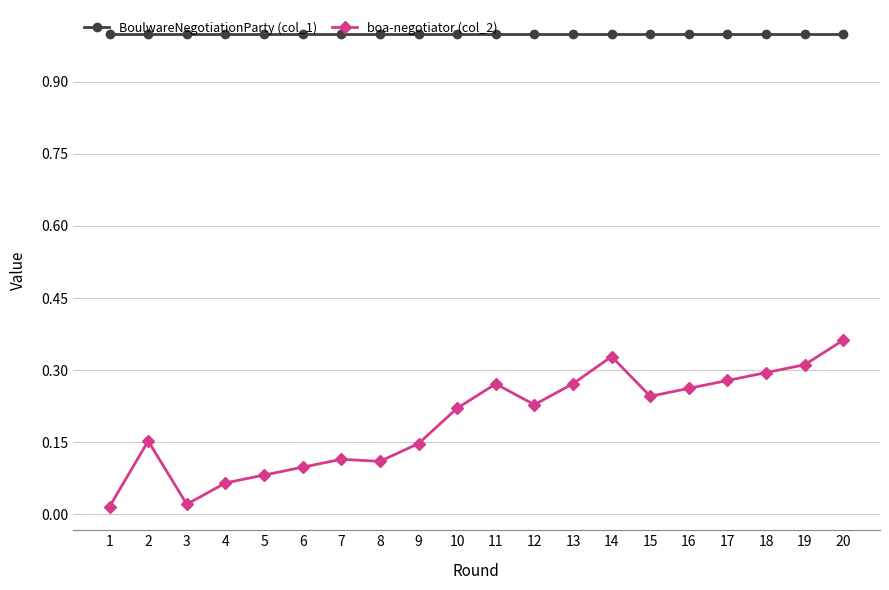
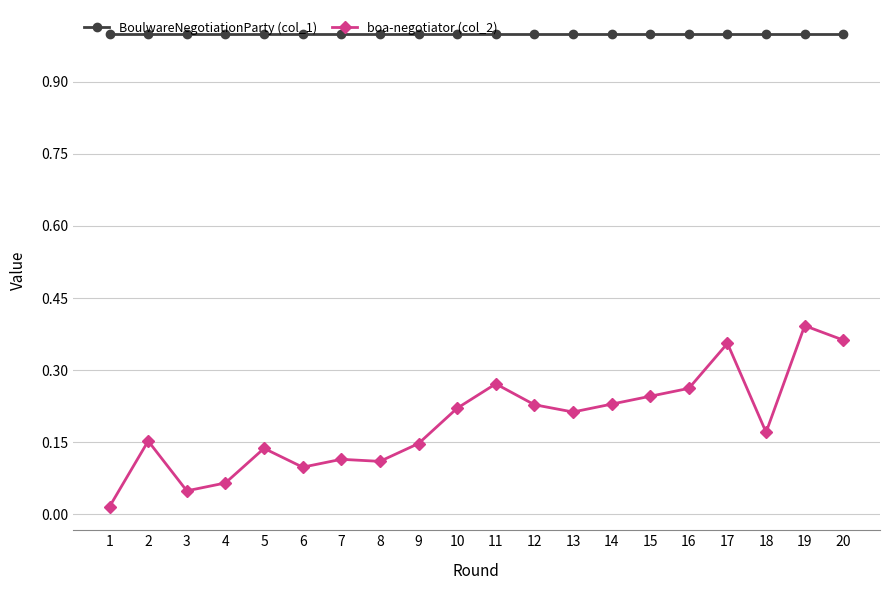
boa-negotiator (col_2), 3: 0.02 -> 0.05
boa-negotiator (col_2), 5: 0.08 -> 0.14
boa-negotiator (col_2), 13: 0.27 -> 0.21
boa-negotiator (col_2), 14: 0.33 -> 0.23
boa-negotiator (col_2), 17: 0.28 -> 0.36
boa-negotiator (col_2), 18: 0.30 -> 0.17
boa-negotiator (col_2), 19: 0.31 -> 0.39
